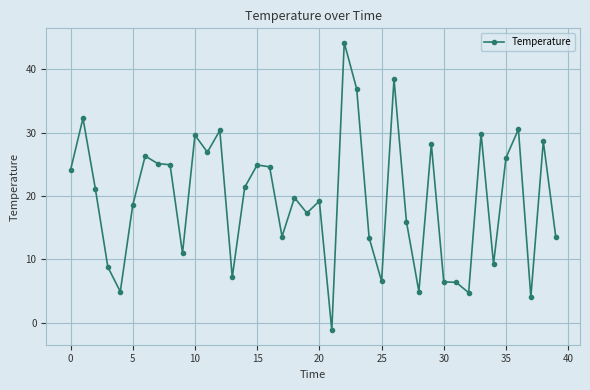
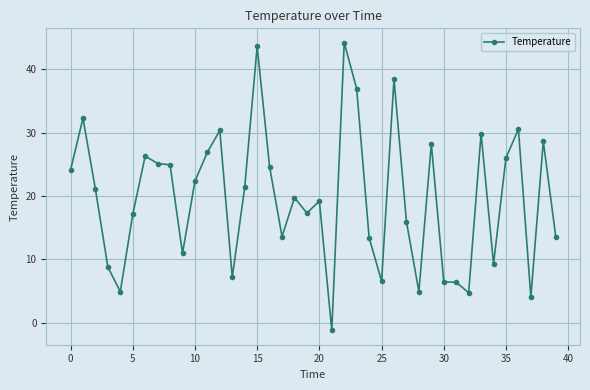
5: 19 -> 17
10: 30 -> 22
15: 25 -> 44
